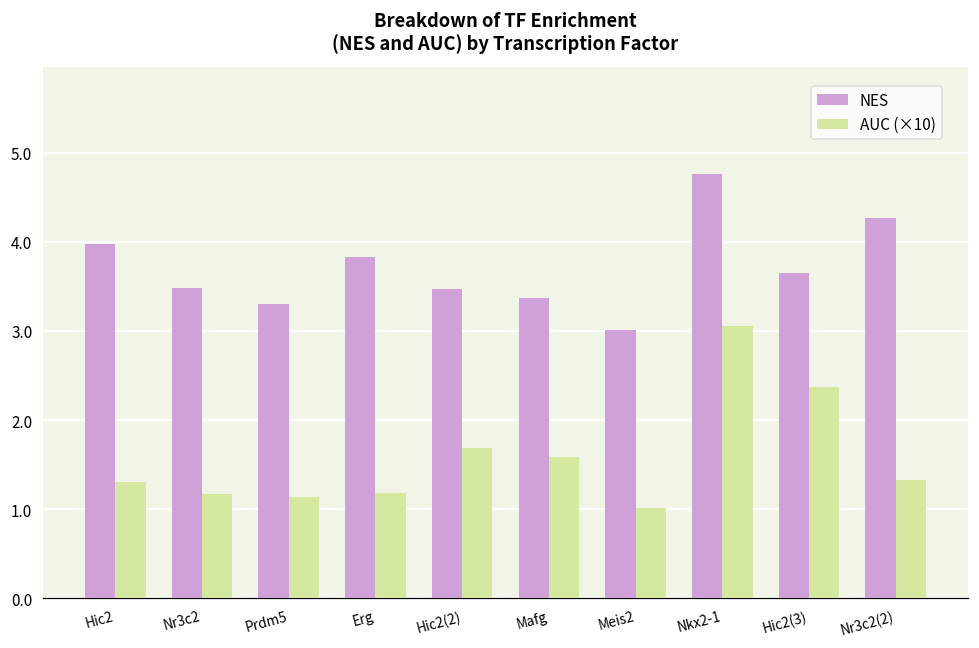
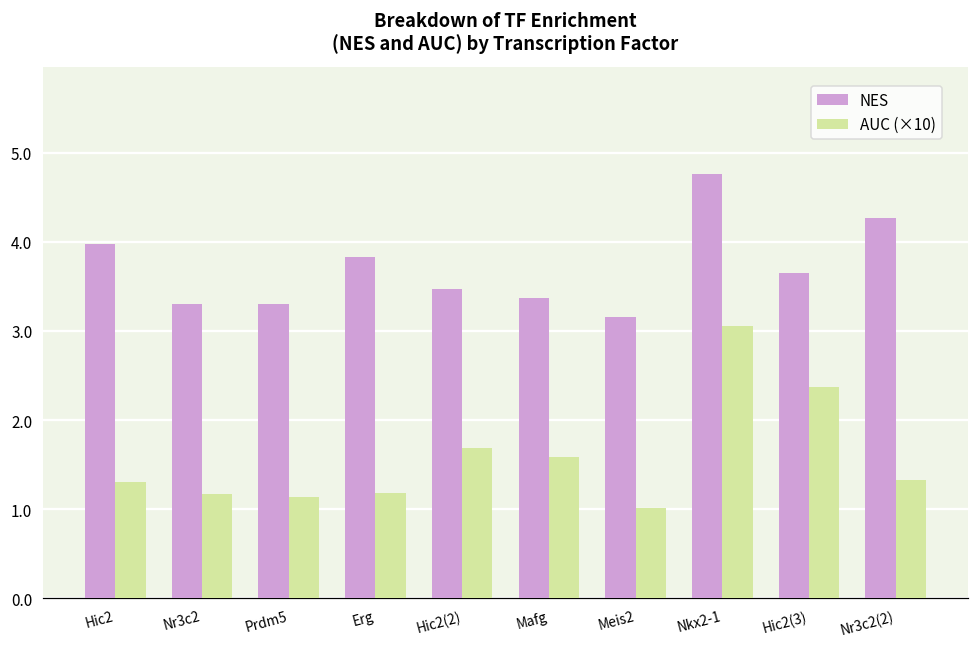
NES, Nr3c2: 3.5 -> 3.3
NES, Meis2: 3.0 -> 3.2
